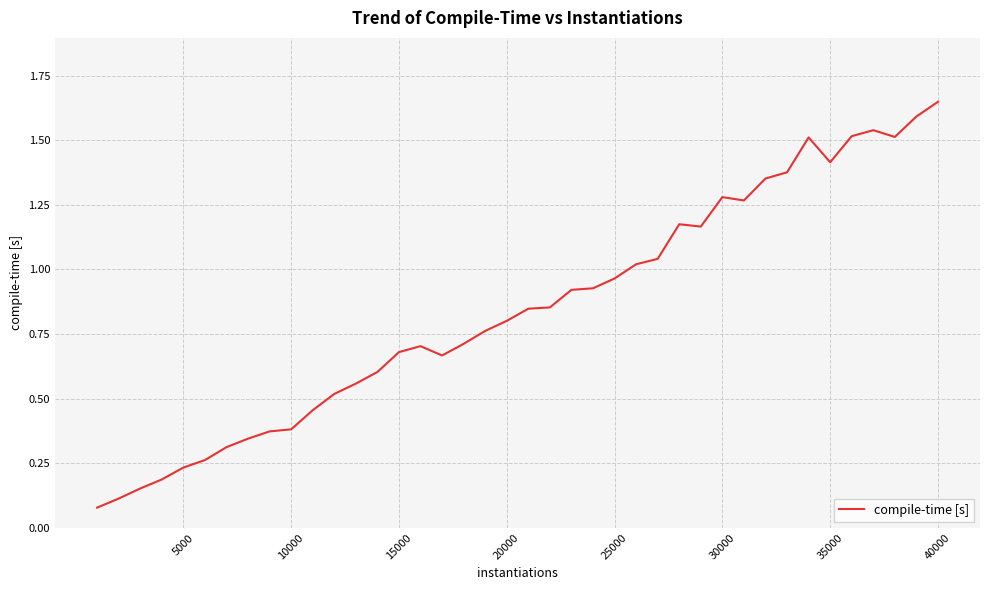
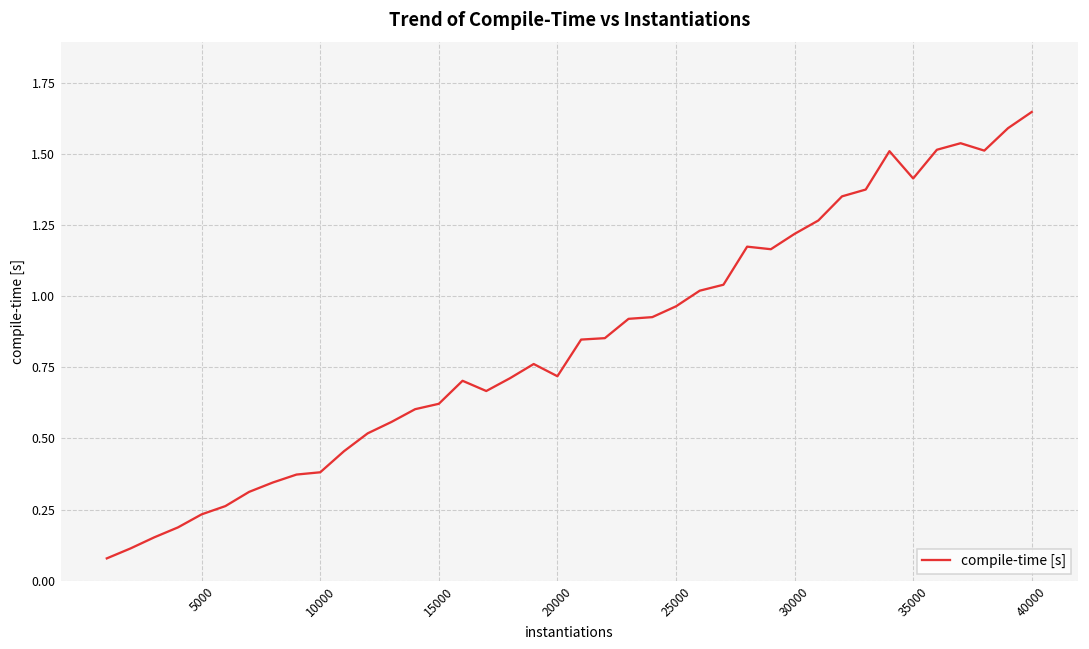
15000: 0.68 -> 0.62
20000: 0.80 -> 0.72
30000: 1.28 -> 1.22
